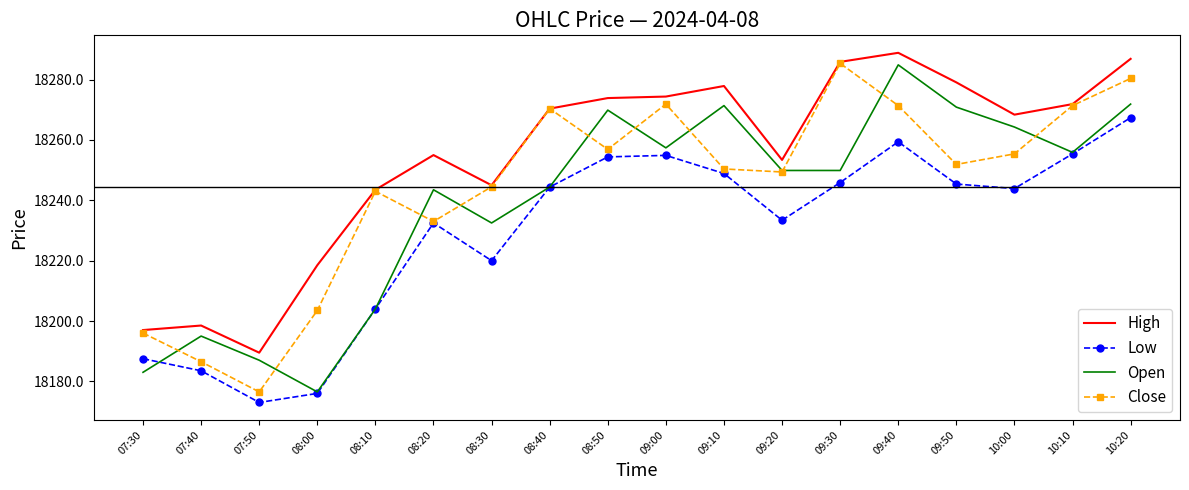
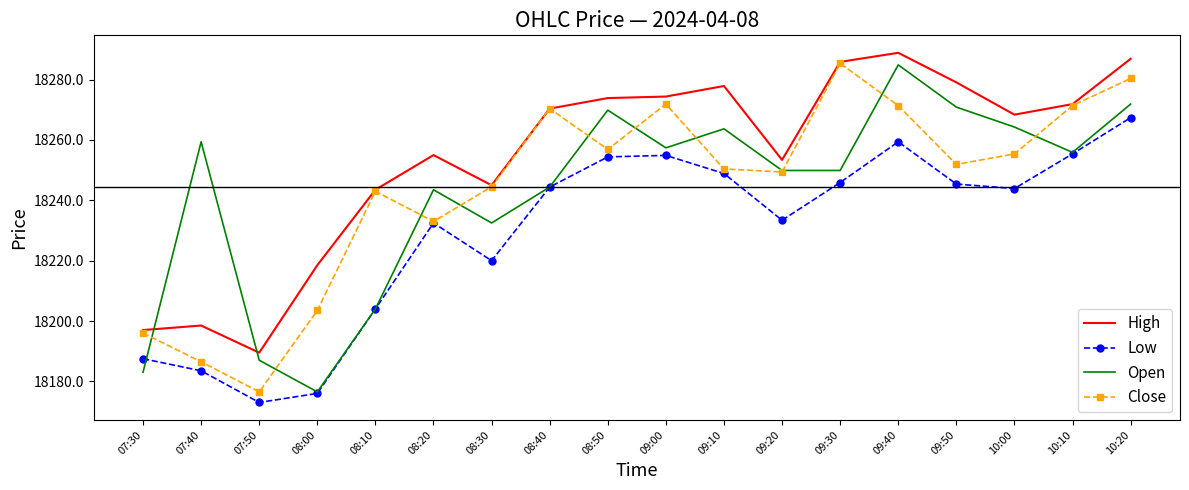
Open, 07:40: 18195 -> 18259
Open, 09:10: 18271 -> 18264
